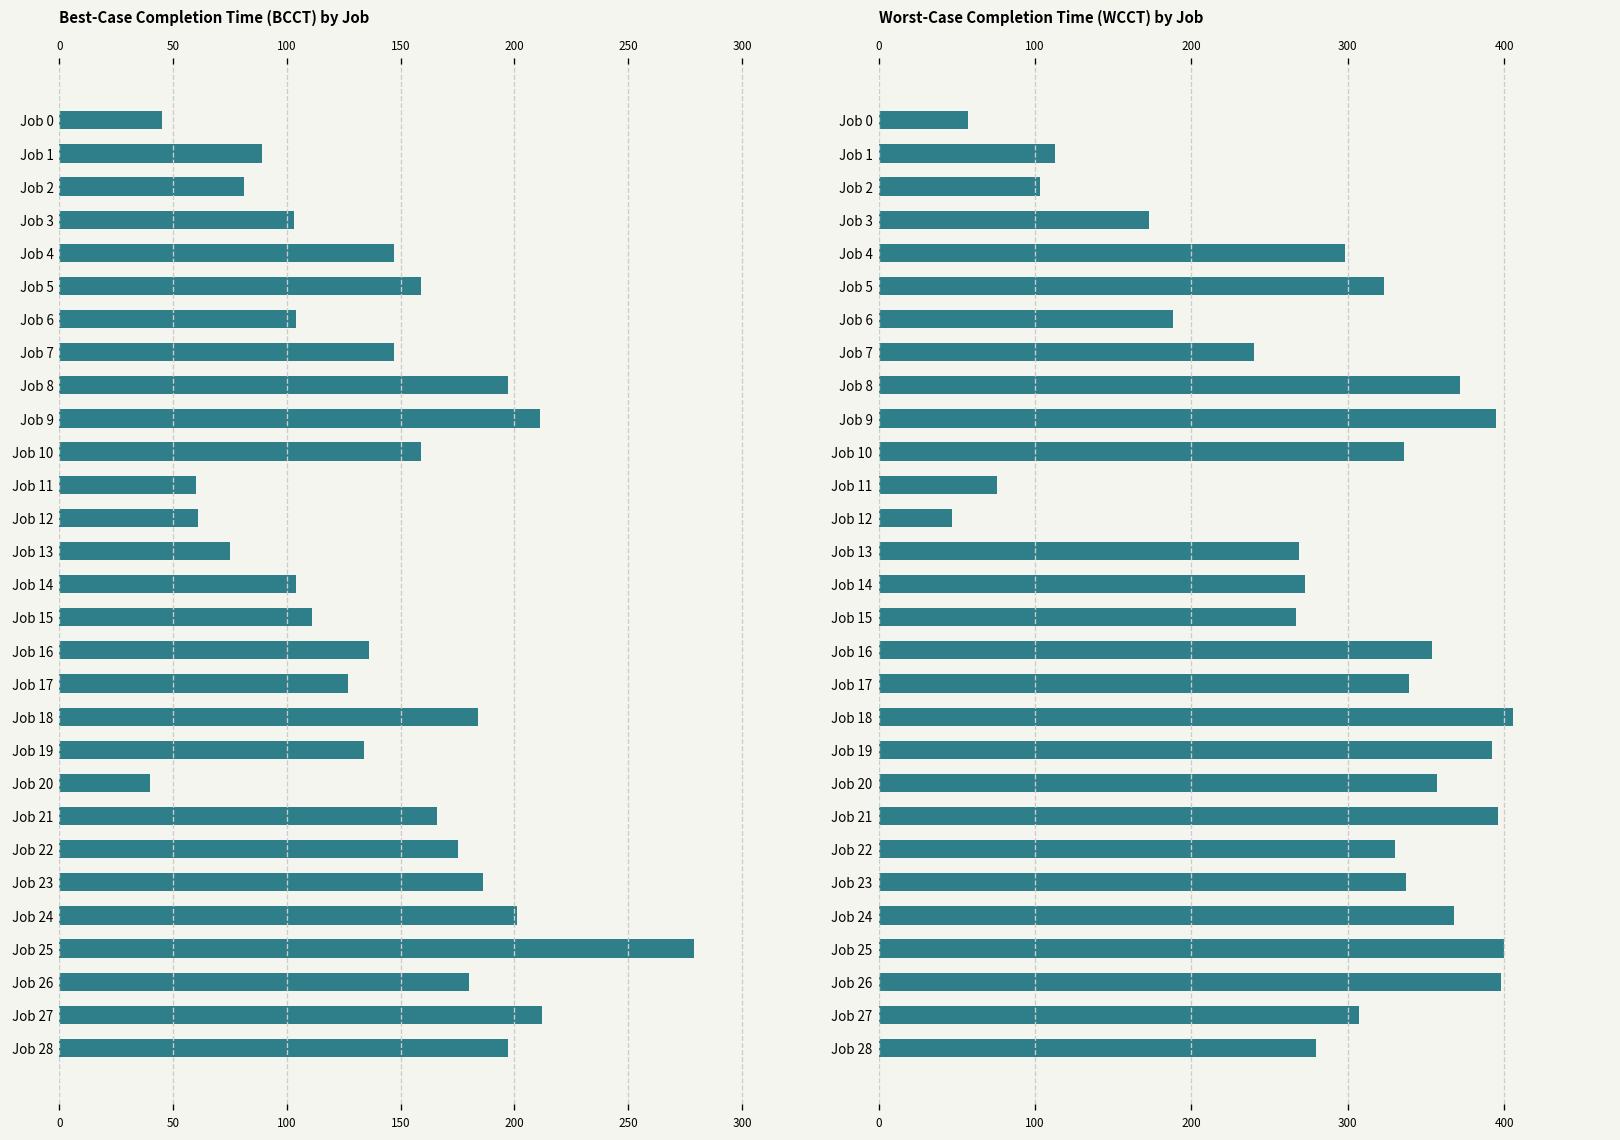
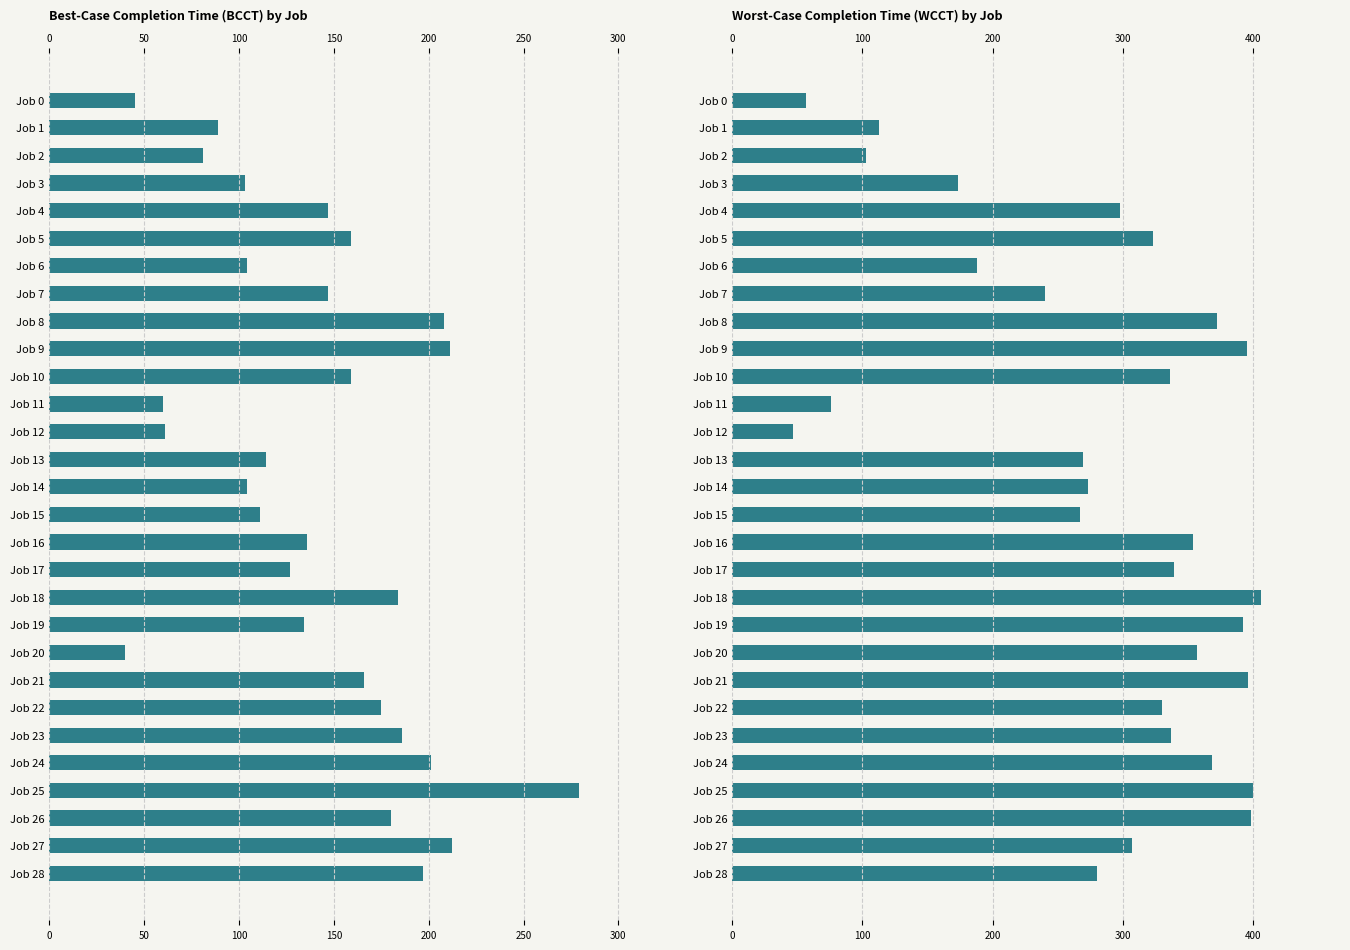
Best-Case Completion Time (BCCT) by Job, Job 8: 197 -> 208
Best-Case Completion Time (BCCT) by Job, Job 13: 75 -> 114
